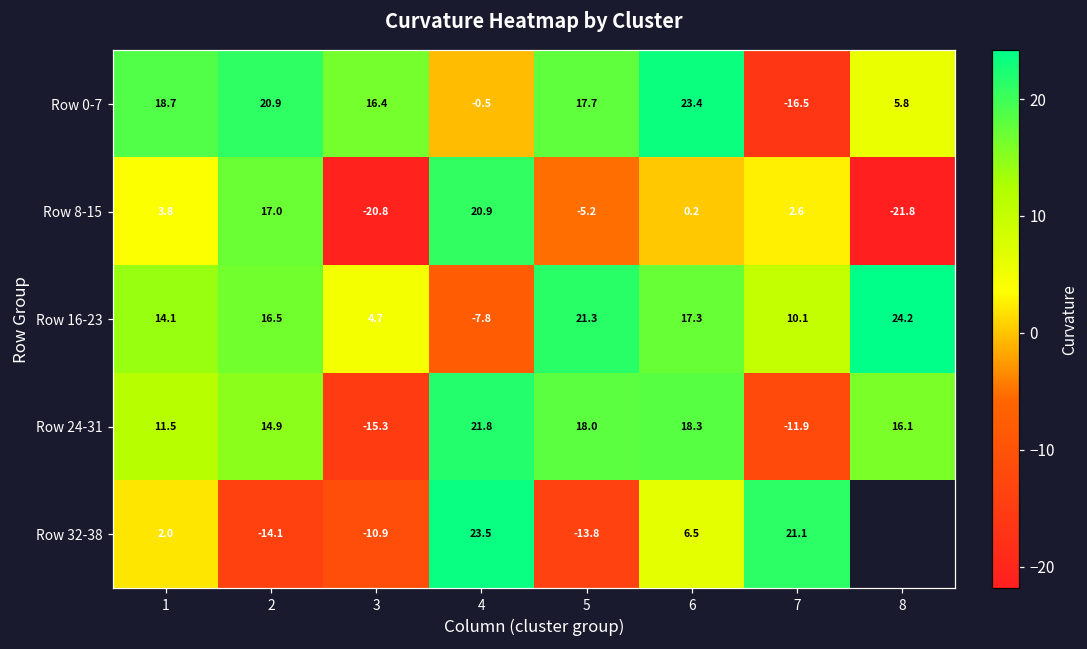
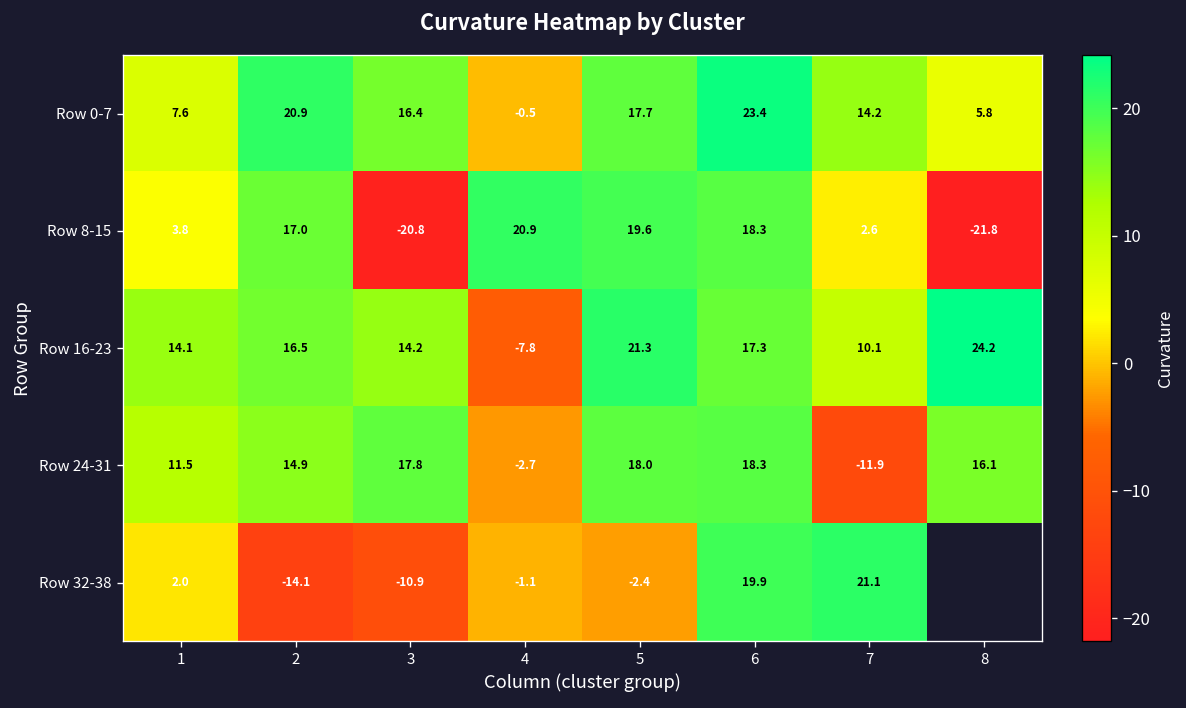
Row 0-7, 1: 18.7 -> 7.6
Row 0-7, 7: -16.5 -> 14.2
Row 8-15, 5: -5.2 -> 19.6
Row 8-15, 6: 0.2 -> 18.3
Row 16-23, 3: 4.7 -> 14.2
Row 24-31, 3: -15.3 -> 17.8
Row 24-31, 4: 21.8 -> -2.7
Row 32-38, 4: 23.5 -> -1.1
Row 32-38, 5: -13.8 -> -2.4
Row 32-38, 6: 6.5 -> 19.9
